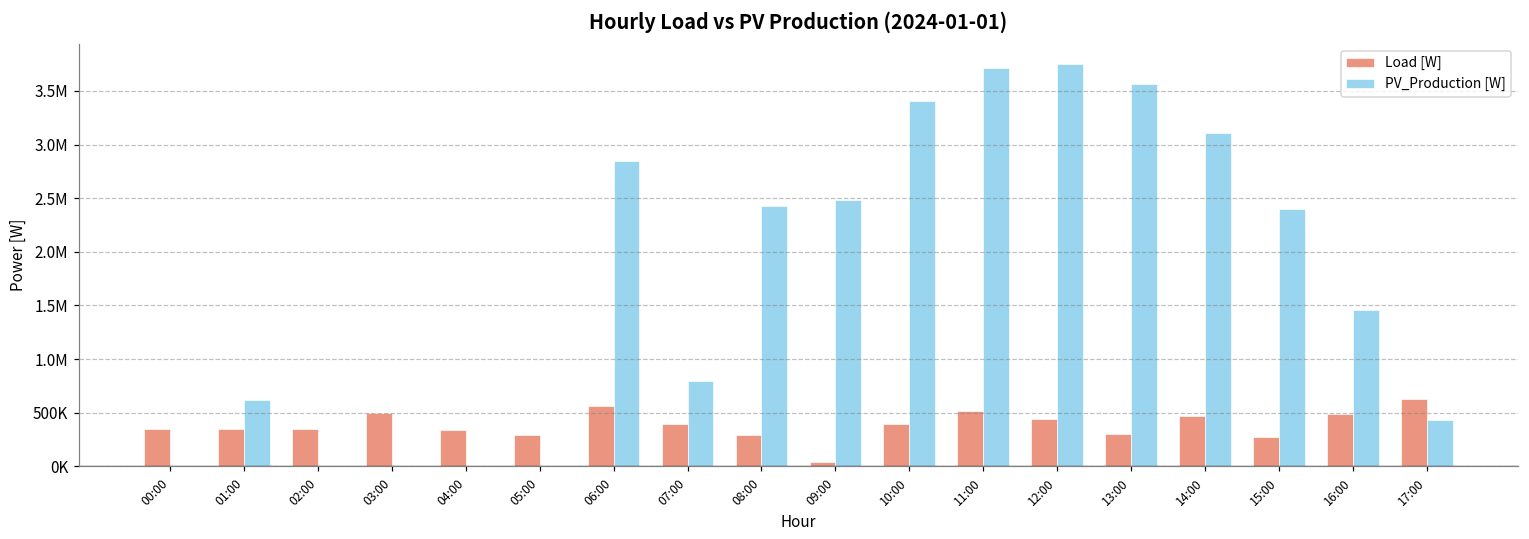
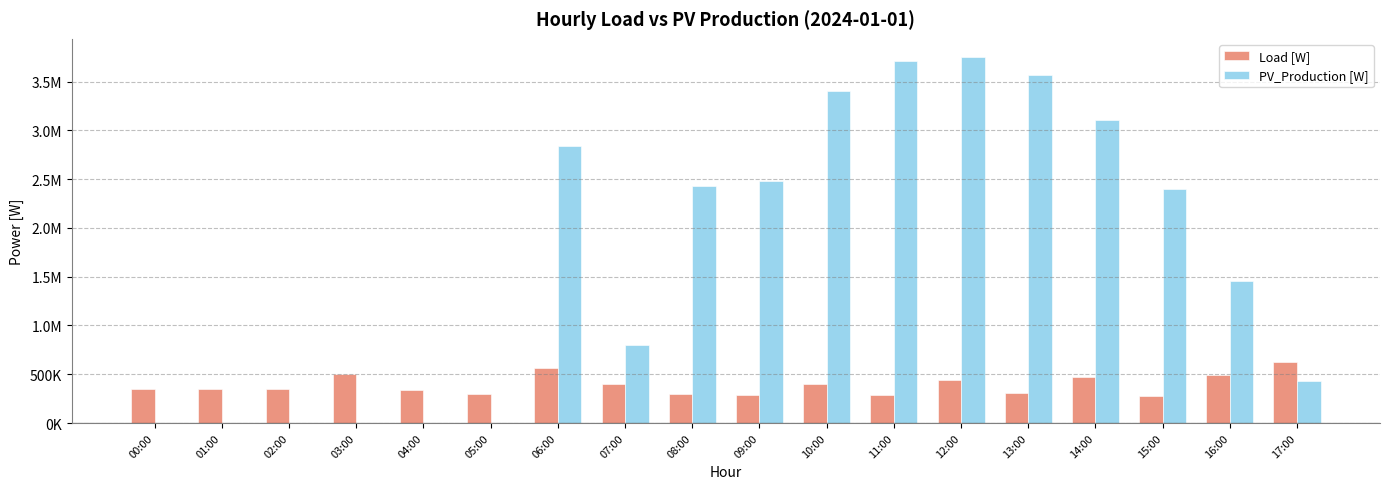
PV_Production [W], 01:00: 600000 -> 0
Load [W], 09:00: 0 -> 300000
Load [W], 11:00: 500000 -> 300000
